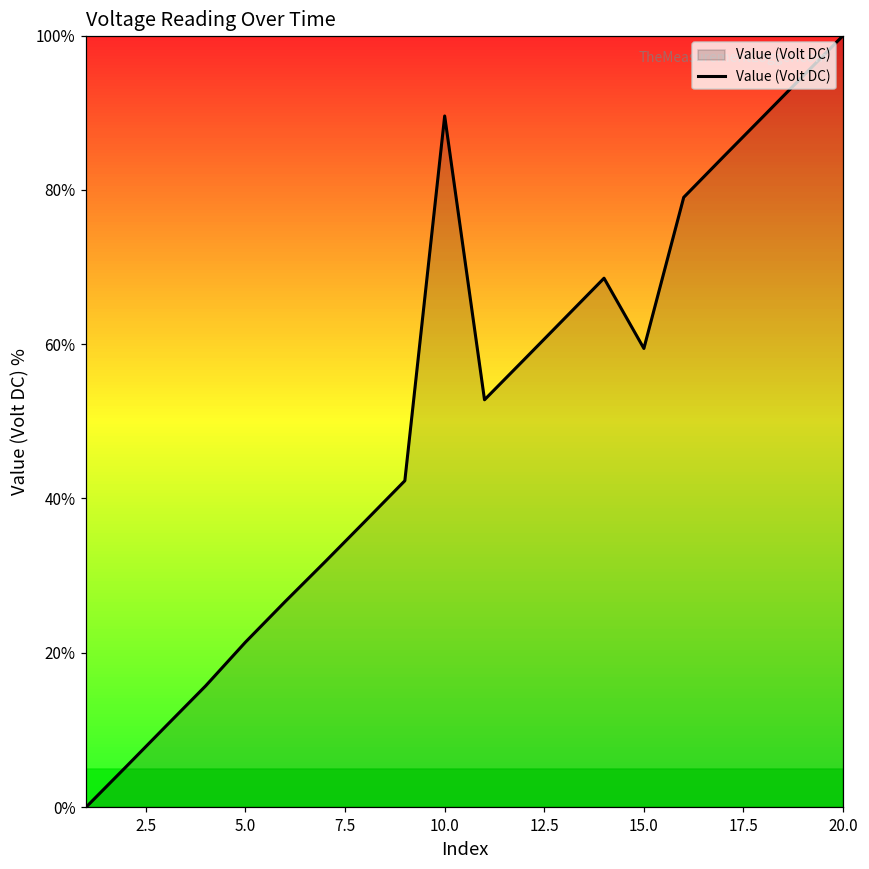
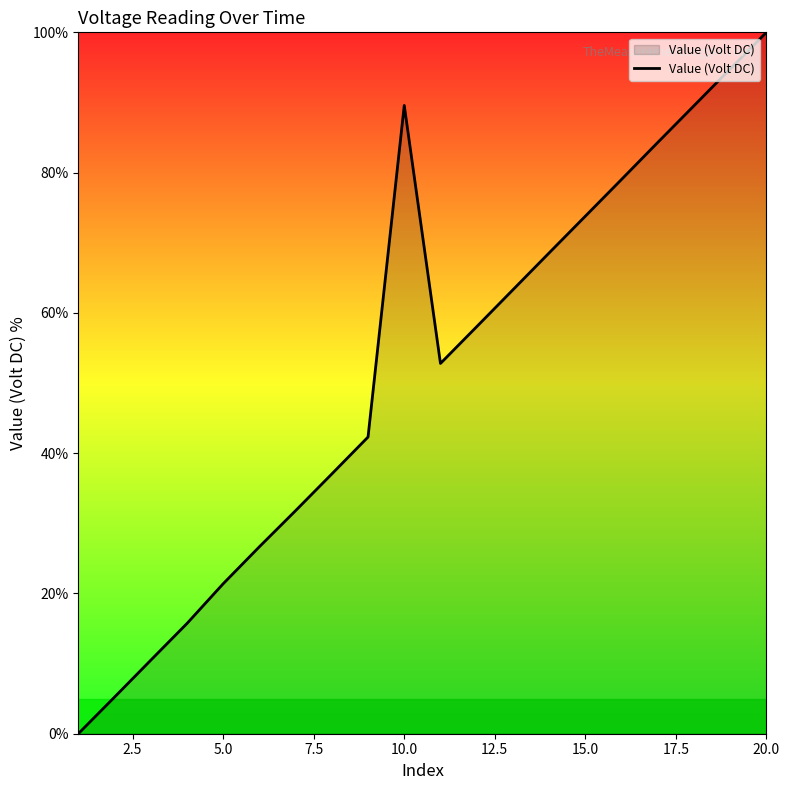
15.0: 59% -> 74%
